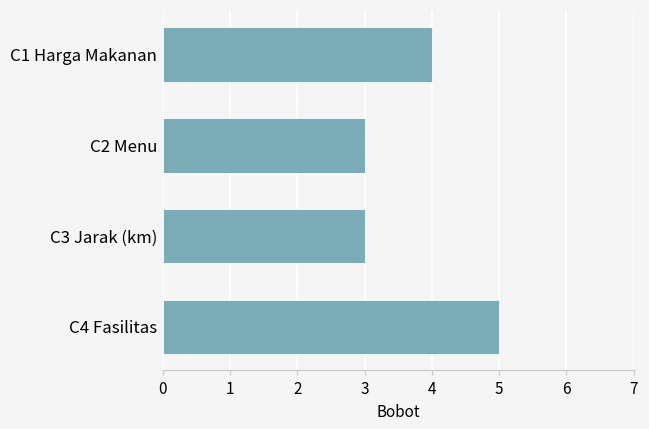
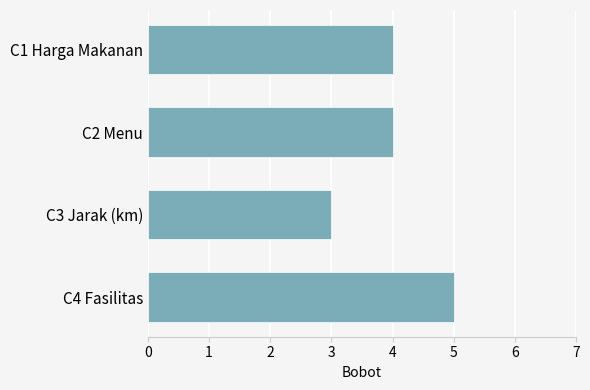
C2 Menu: 3 -> 4
